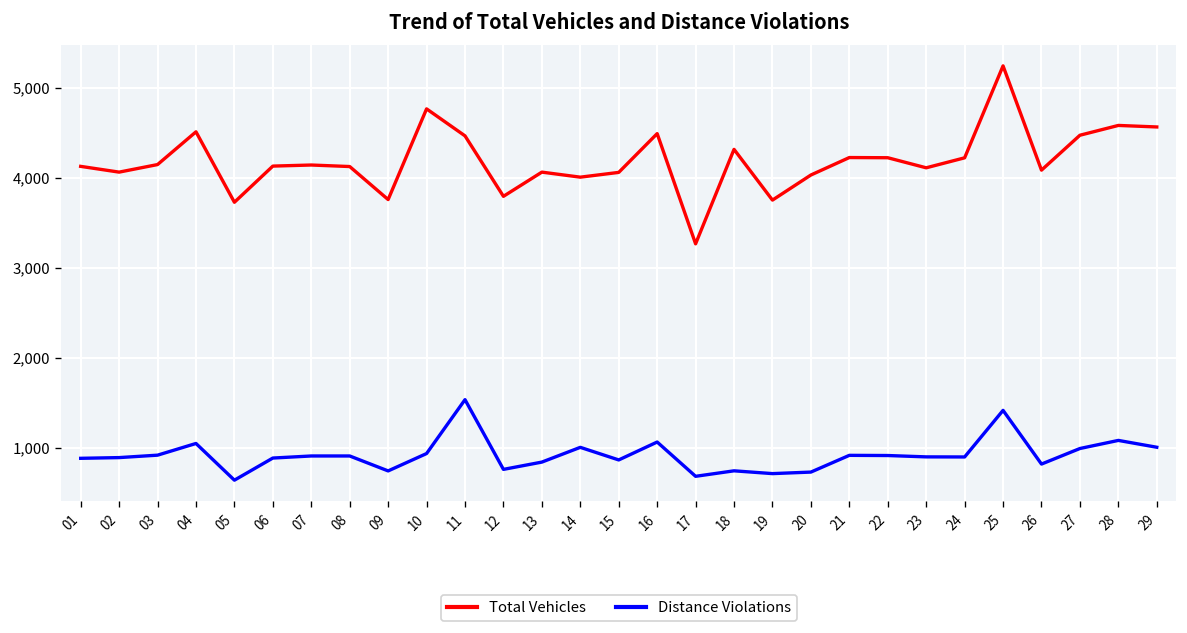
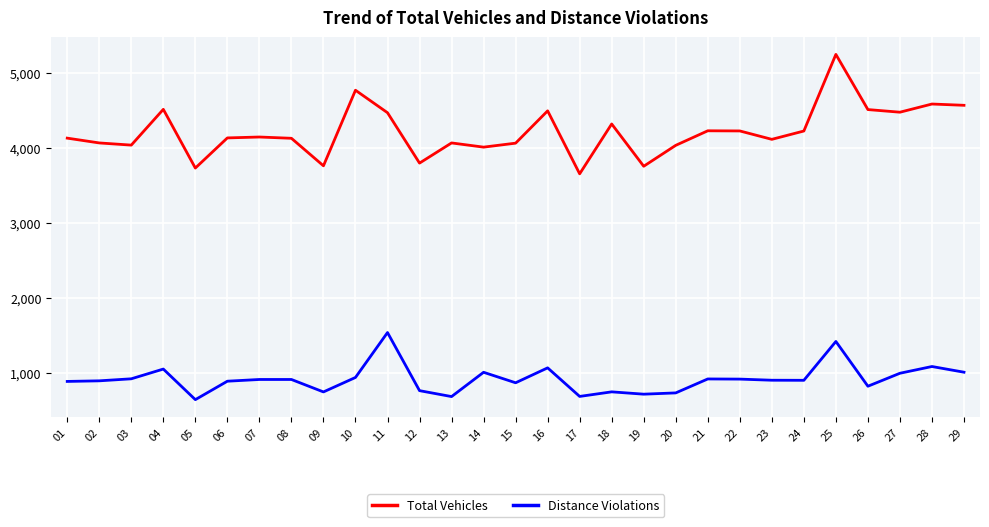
Total Vehicles, 03: 4,100 -> 4,000
Distance Violations, 13: 800 -> 700
Total Vehicles, 17: 3,300 -> 3,700
Total Vehicles, 26: 4,100 -> 4,500
